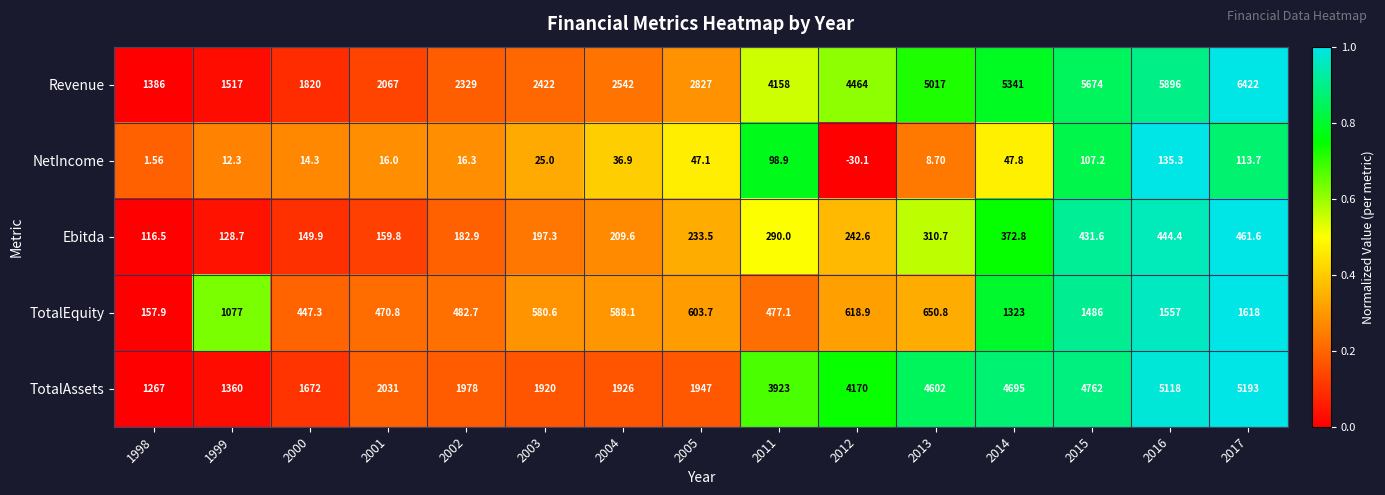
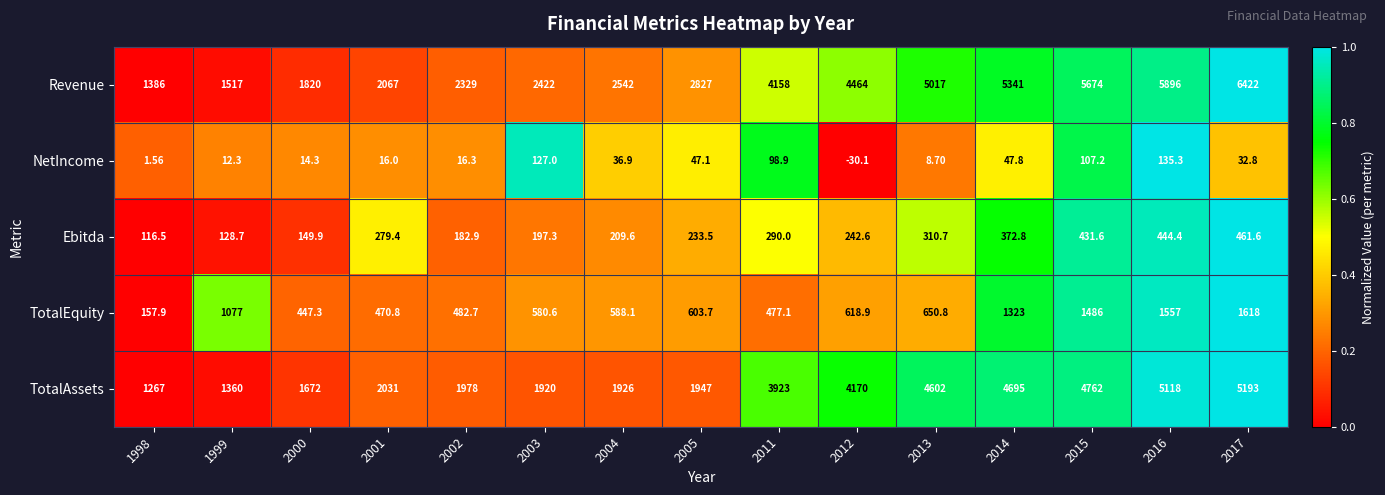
NetIncome, 2003: 25.0 -> 127.0
NetIncome, 2017: 113.7 -> 32.8
Ebitda, 2001: 159.8 -> 279.4
